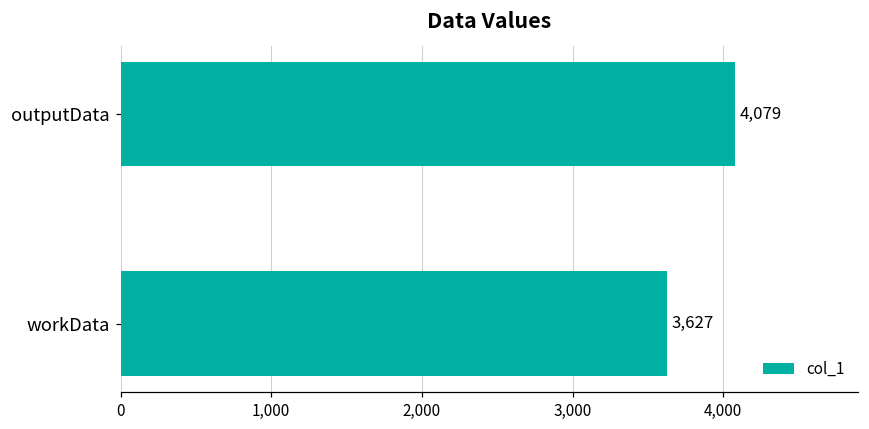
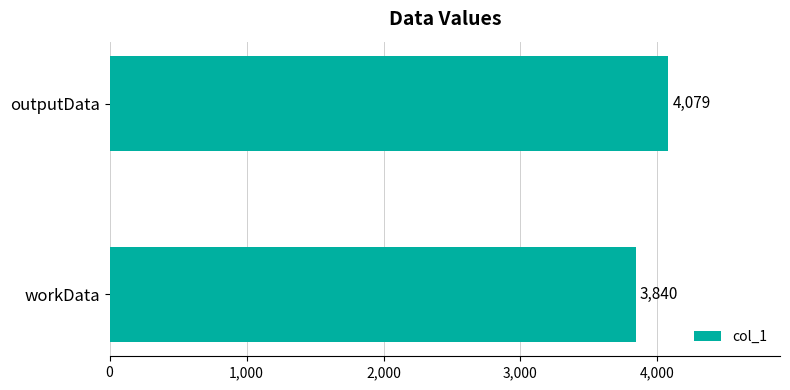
workData: 3,627 -> 3,840
